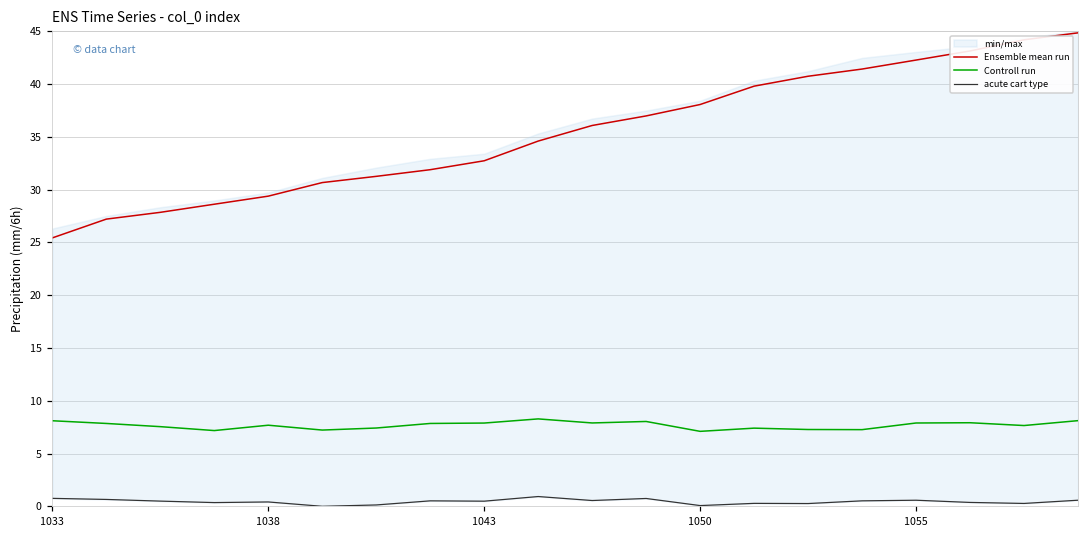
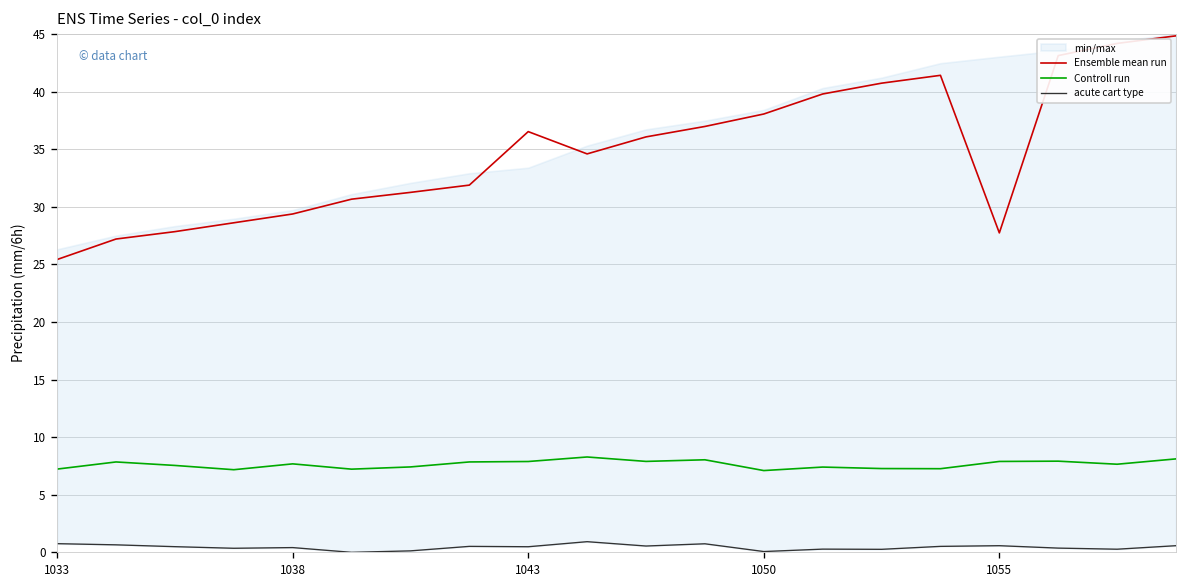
Controll run, 1033: 8 -> 7
Ensemble mean run, 1043: 33 -> 37
Ensemble mean run, 1055: 42 -> 28
